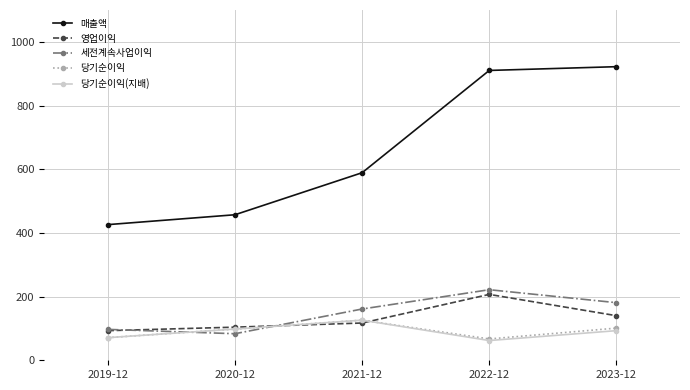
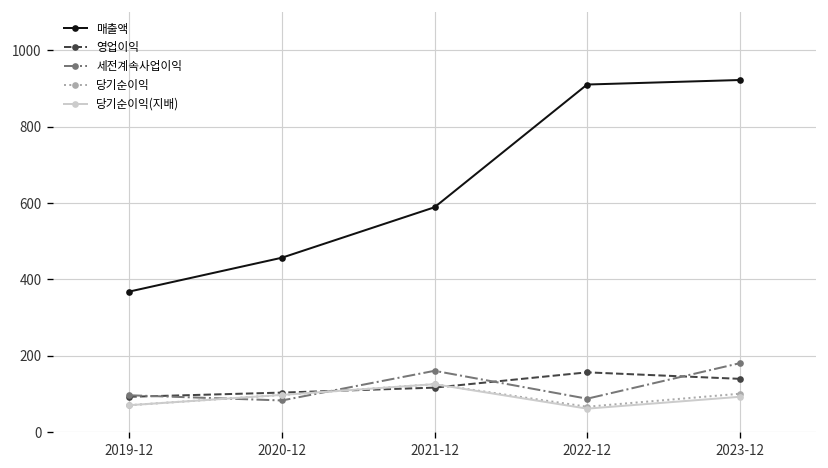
매출액, 2019-12: 430 -> 370
영업이익, 2022-12: 210 -> 160
세전계속사업이익, 2022-12: 220 -> 90
